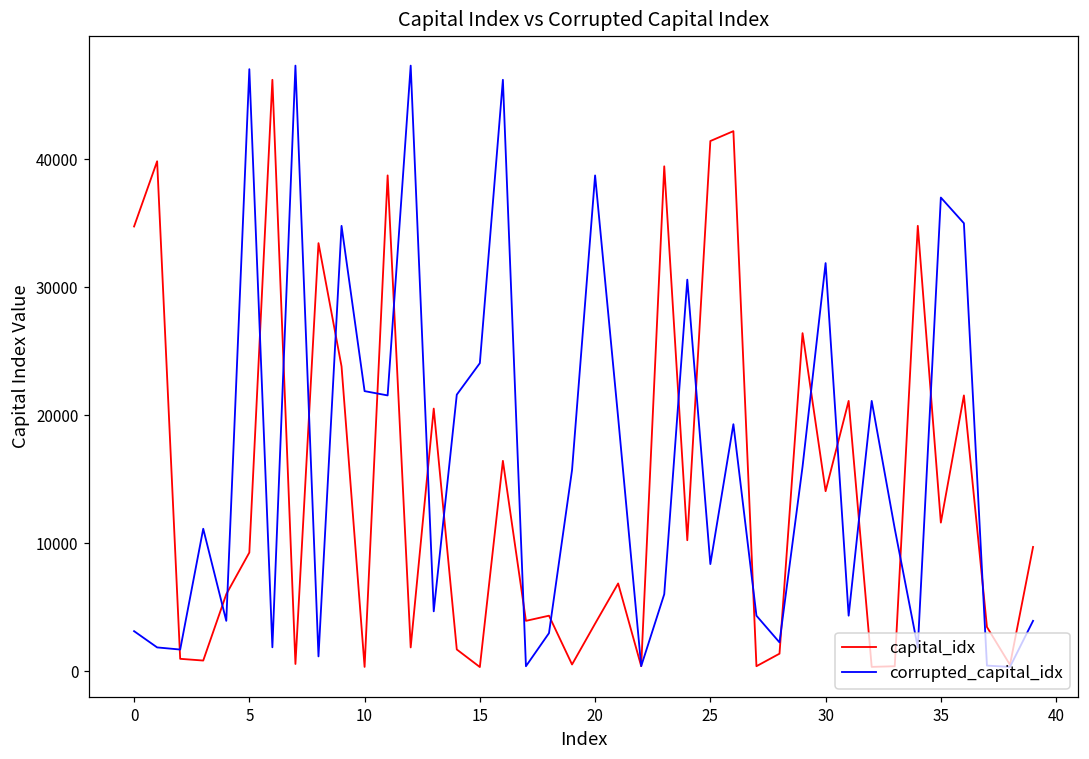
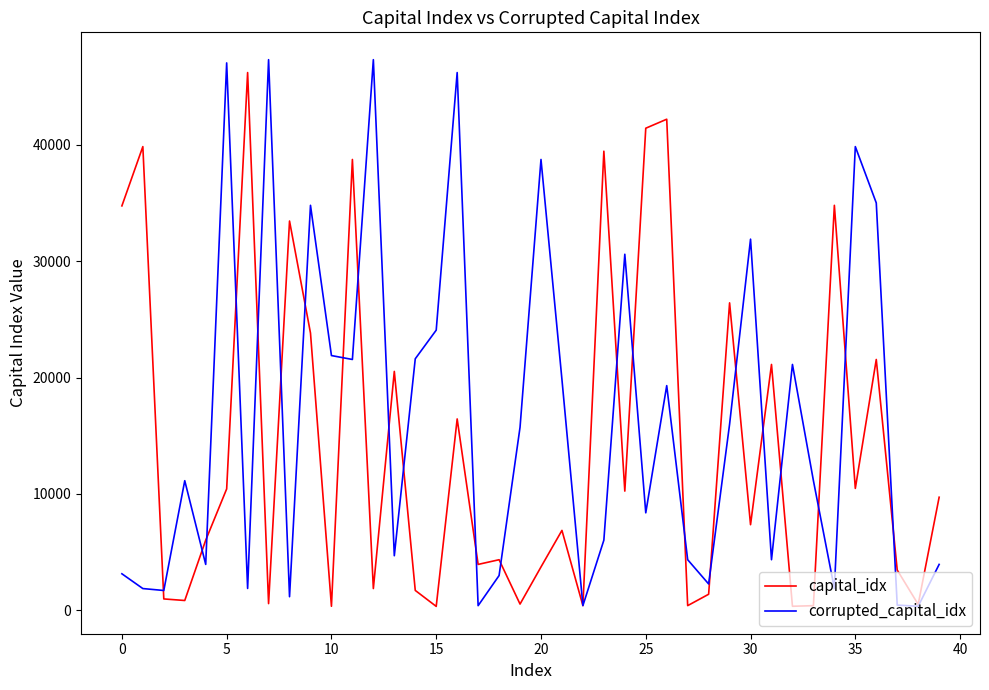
capital_idx, 5: 9300 -> 10400
capital_idx, 30: 14100 -> 7400
capital_idx, 35: 11600 -> 10500
corrupted_capital_idx, 35: 37000 -> 39800
